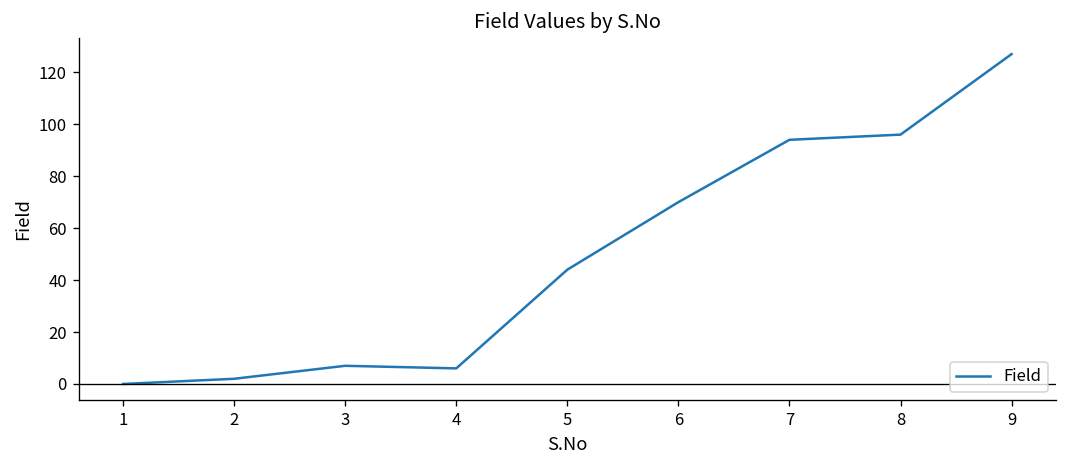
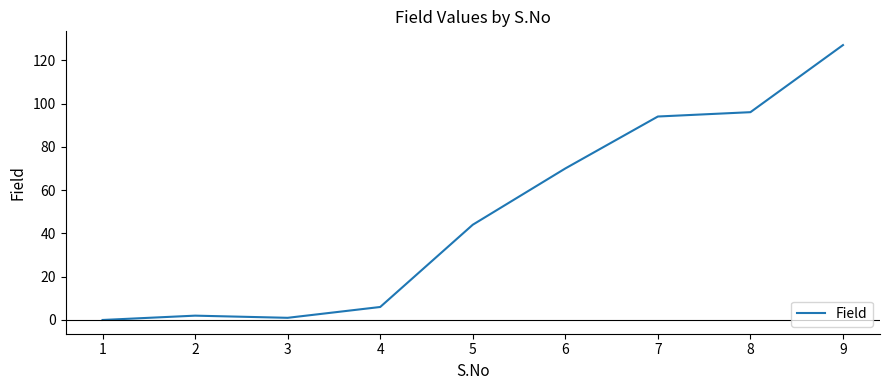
3: 7 -> 1
